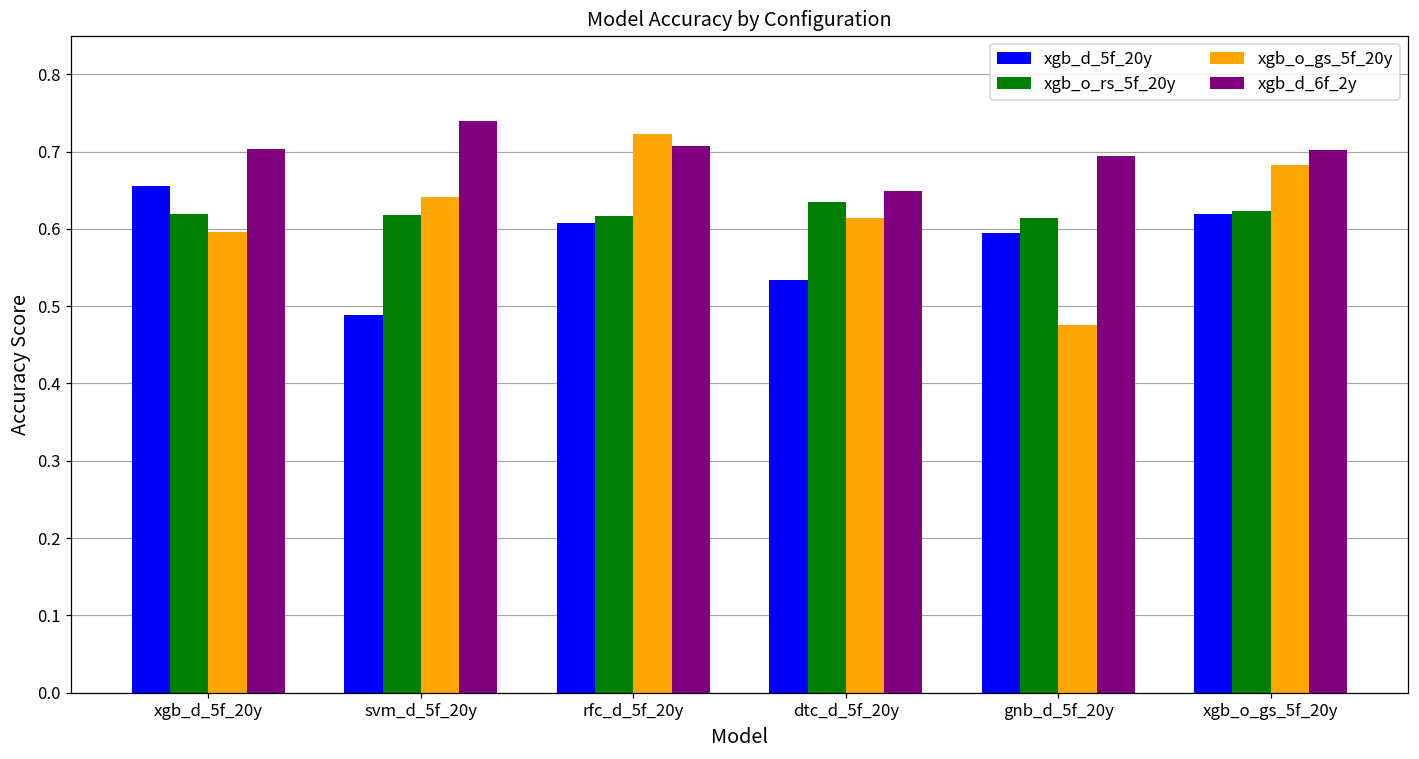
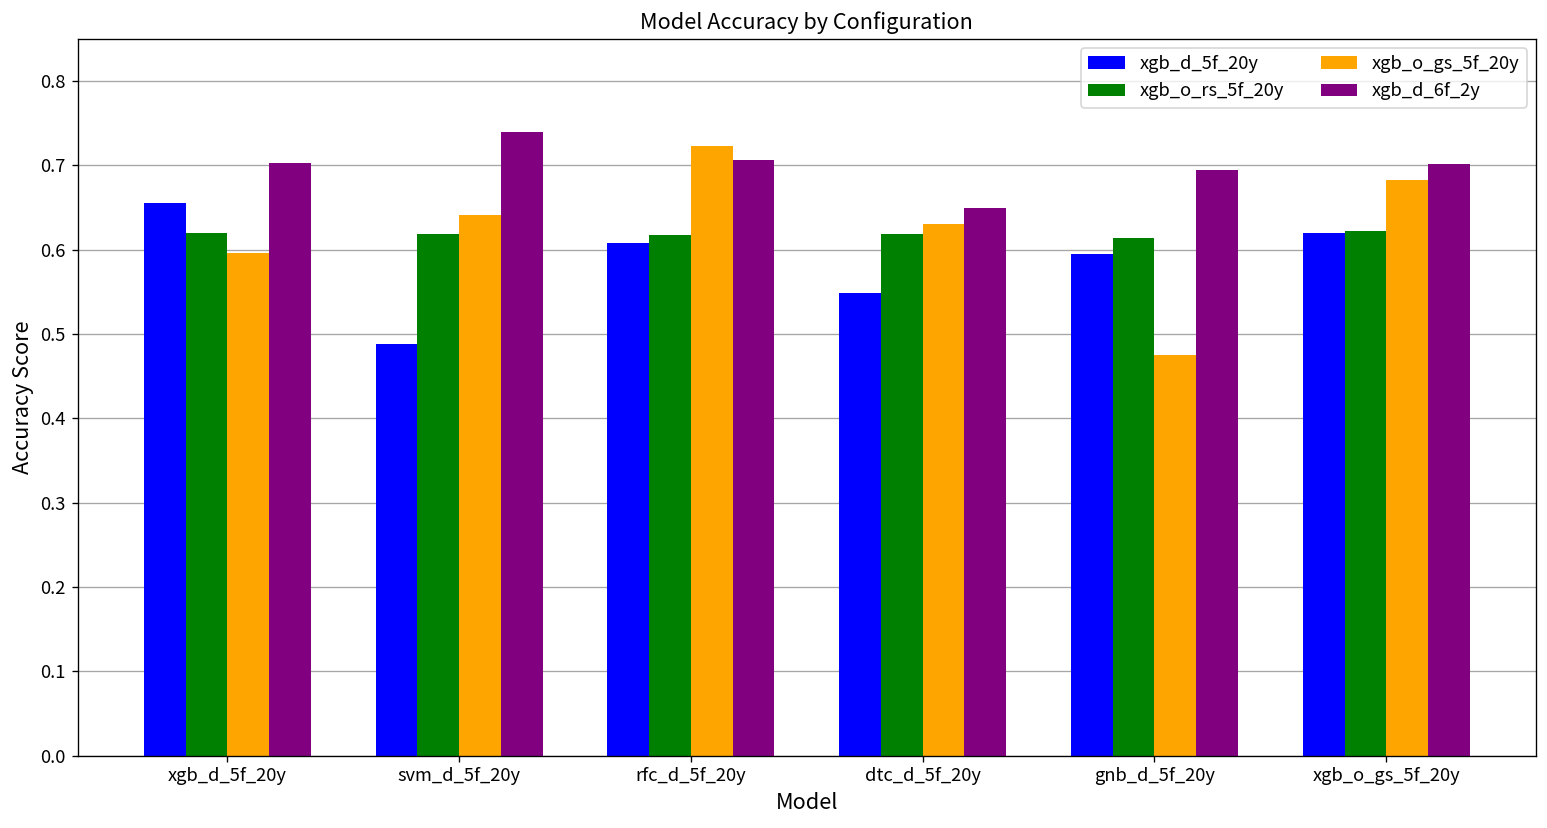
xgb_d_5f_20y, dtc_d_5f_20y: 0.53 -> 0.55
xgb_o_rs_5f_20y, dtc_d_5f_20y: 0.63 -> 0.62
xgb_o_gs_5f_20y, dtc_d_5f_20y: 0.61 -> 0.63
